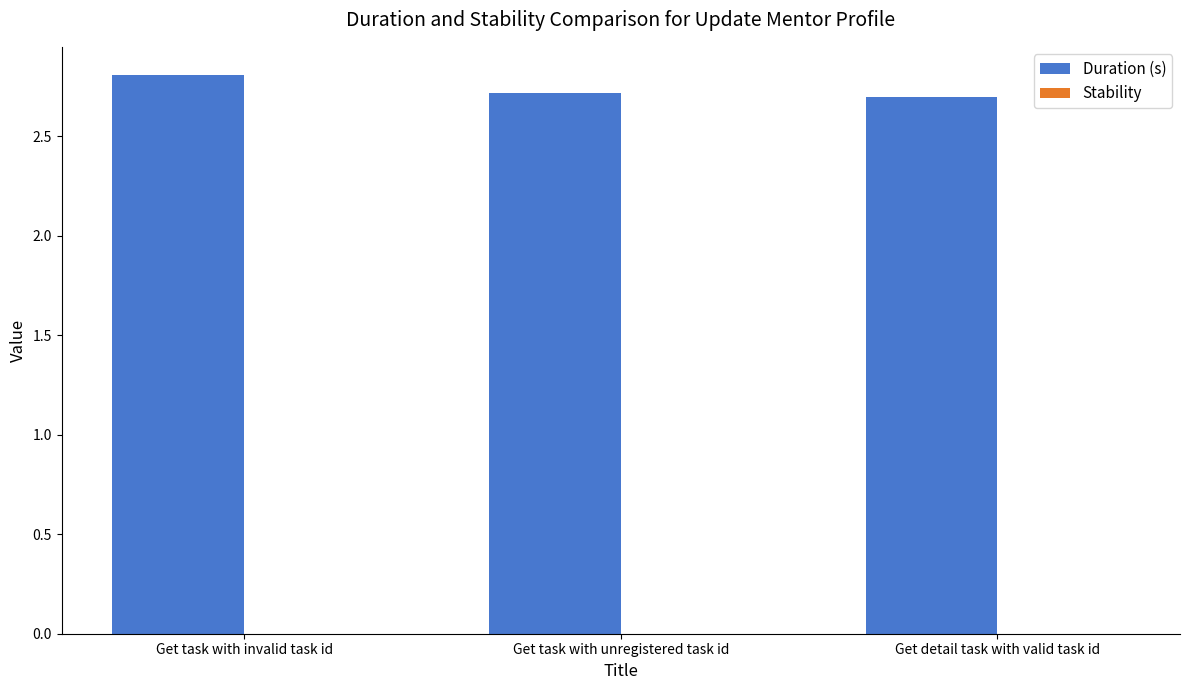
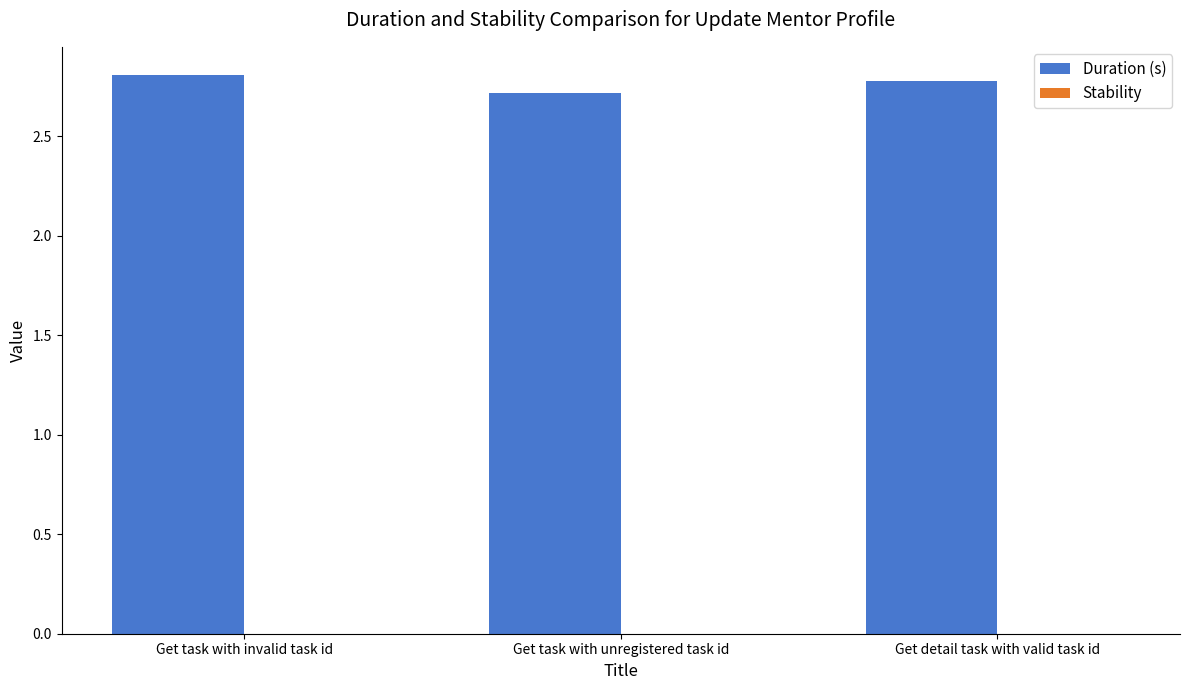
Duration (s), Get detail task with valid task id: 2.70 -> 2.78
